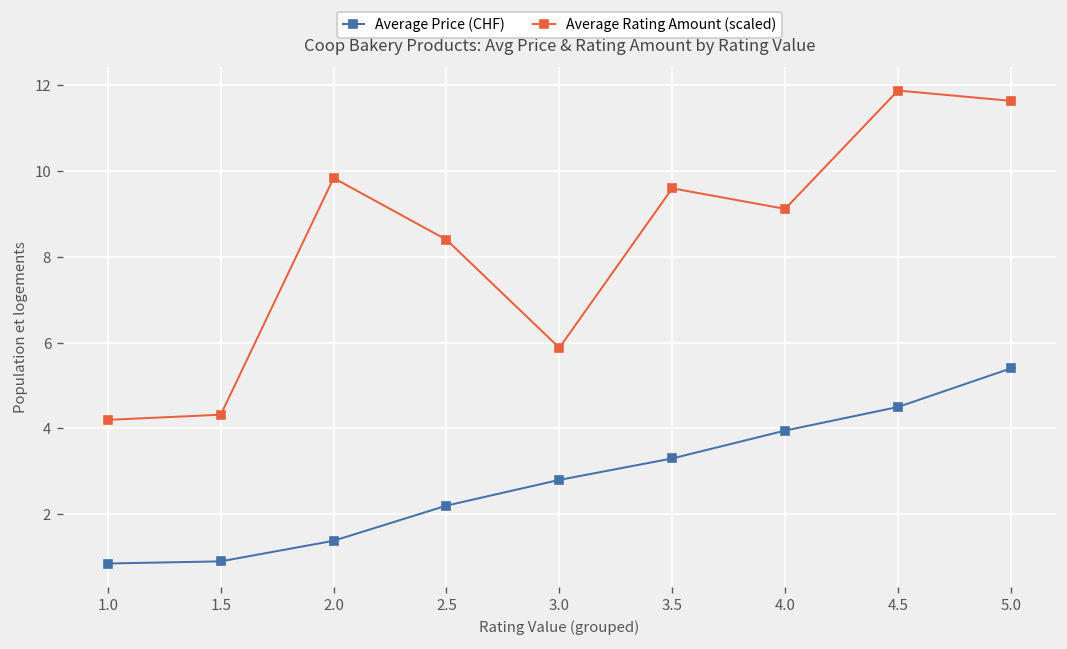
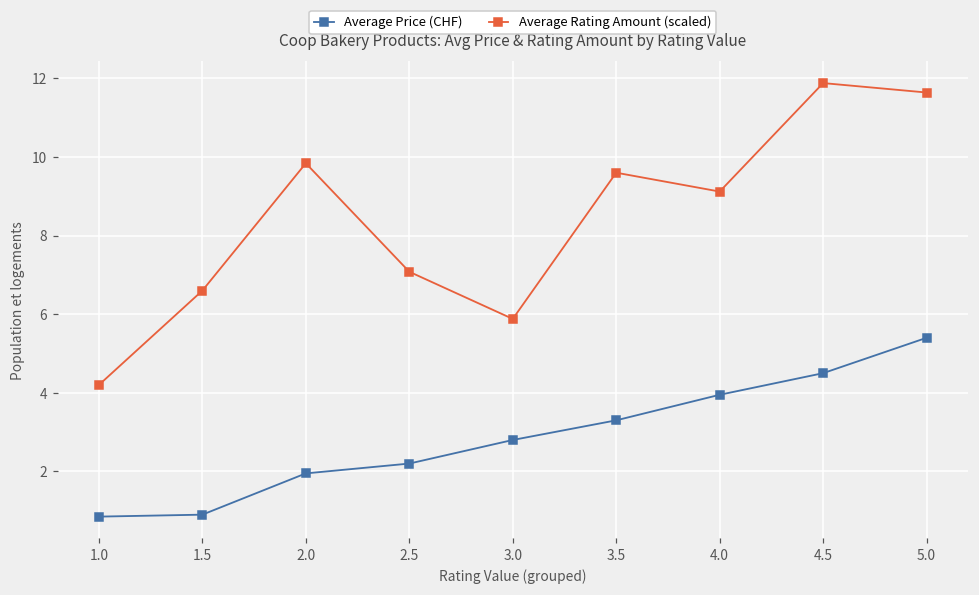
Average Rating Amount (scaled), 1.5: 4.3 -> 6.6
Average Price (CHF), 2.0: 1.4 -> 2.0
Average Rating Amount (scaled), 2.5: 8.4 -> 7.1
